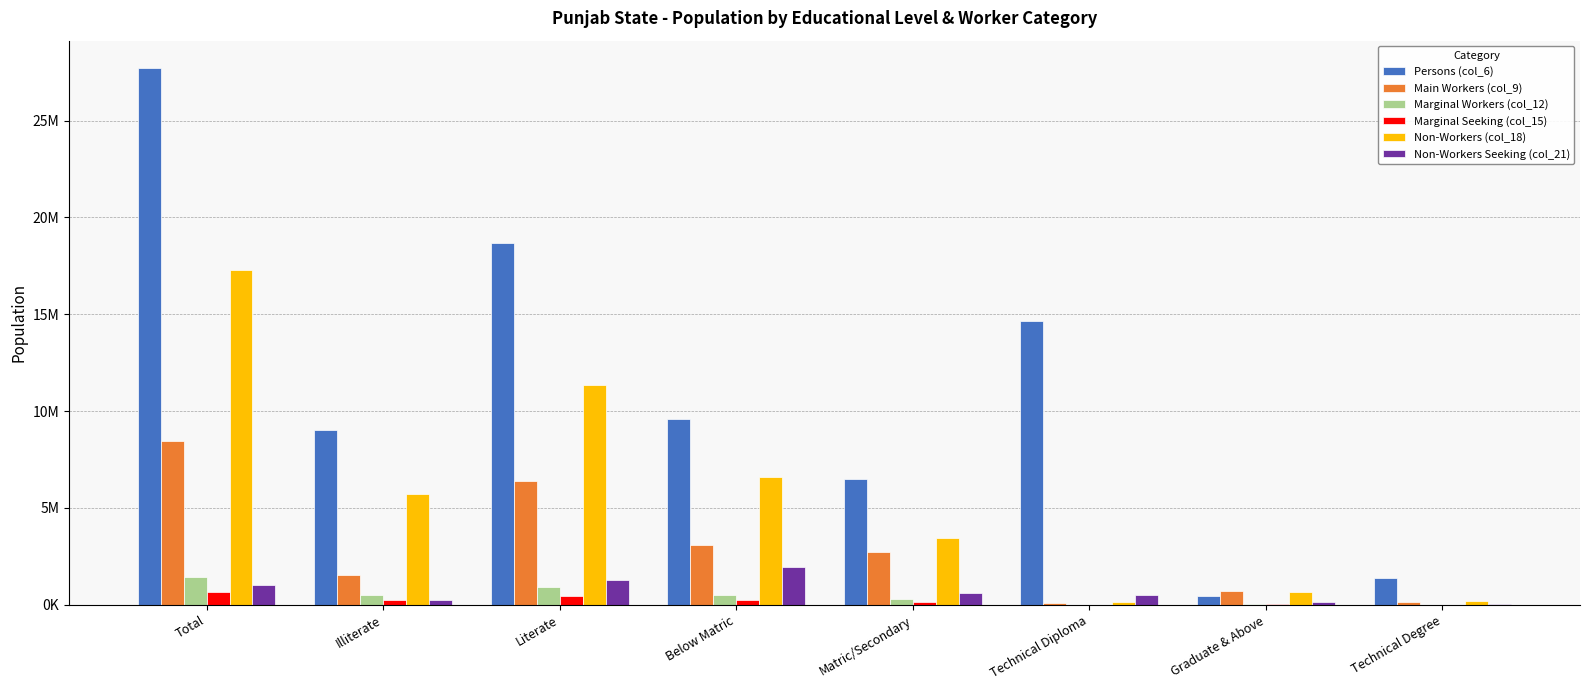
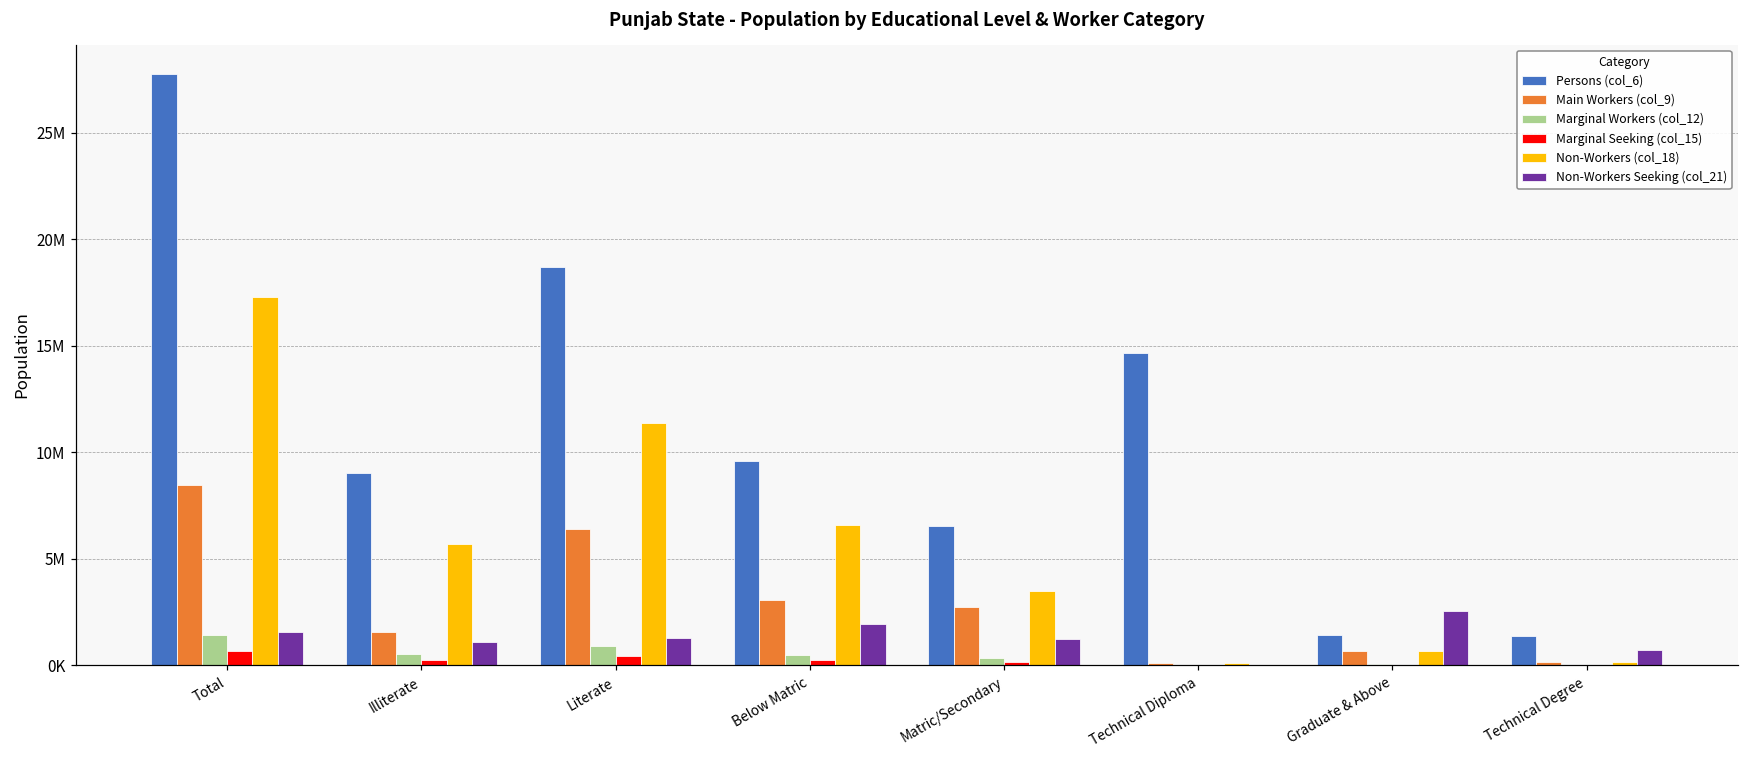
Non-Workers Seeking (col_21), Total: 1000000 -> 1600000
Non-Workers Seeking (col_21), Illiterate: 300000 -> 1100000
Non-Workers Seeking (col_21), Matric/Secondary: 600000 -> 1200000
Non-Workers Seeking (col_21), Technical Diploma: 500000 -> 0
Persons (col_6), Graduate & Above: 400000 -> 1400000
Non-Workers Seeking (col_21), Graduate & Above: 100000 -> 2600000
Non-Workers Seeking (col_21), Technical Degree: 0 -> 700000
